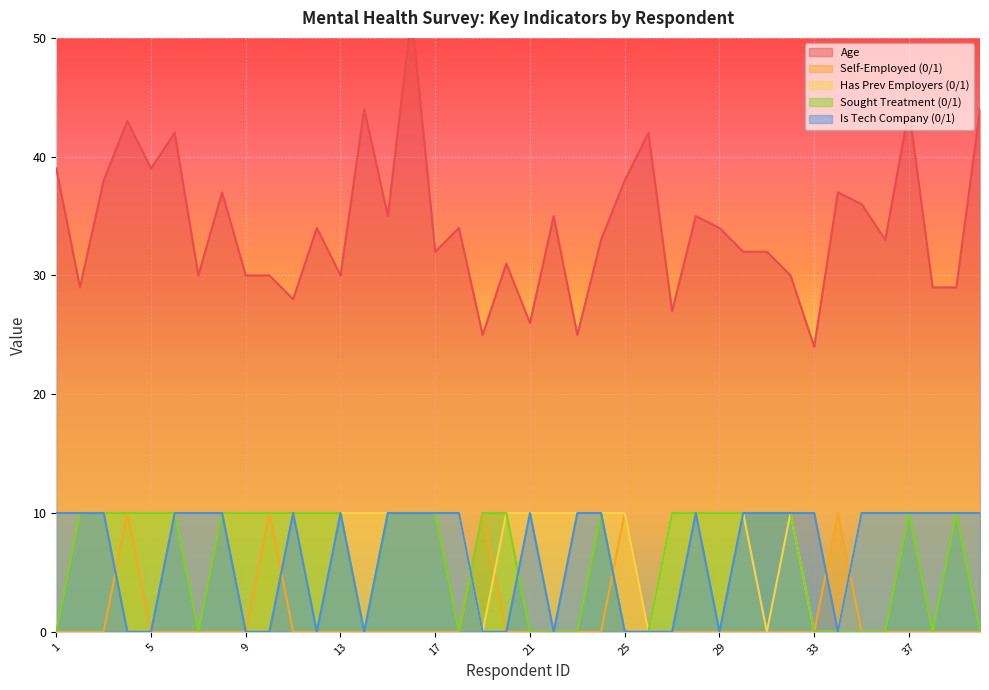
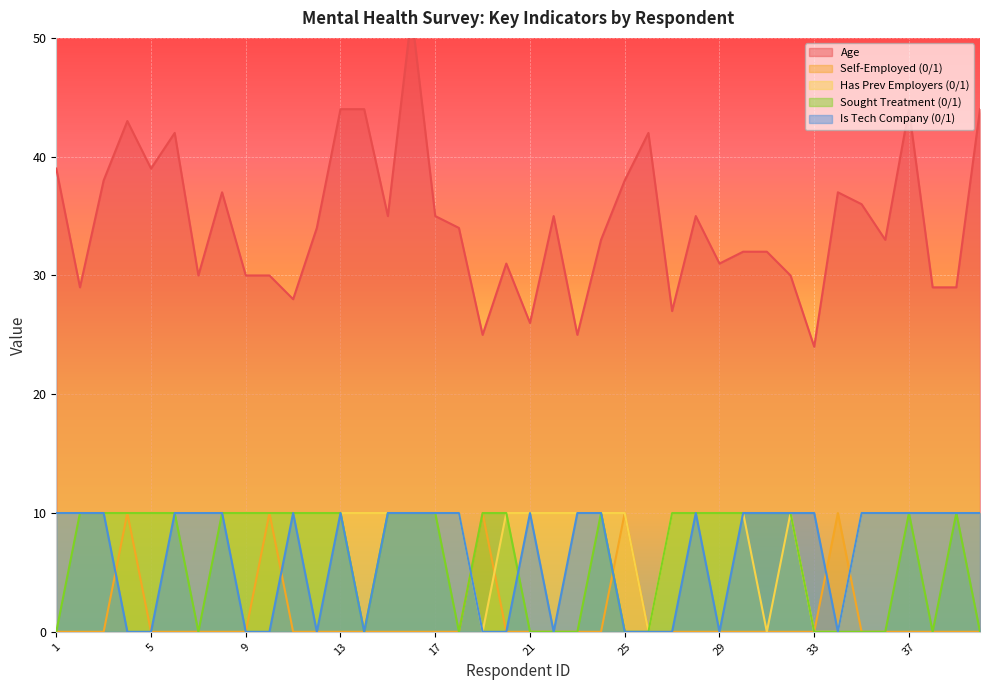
Age, 13: 30 -> 44
Age, 17: 32 -> 35
Age, 29: 34 -> 31
